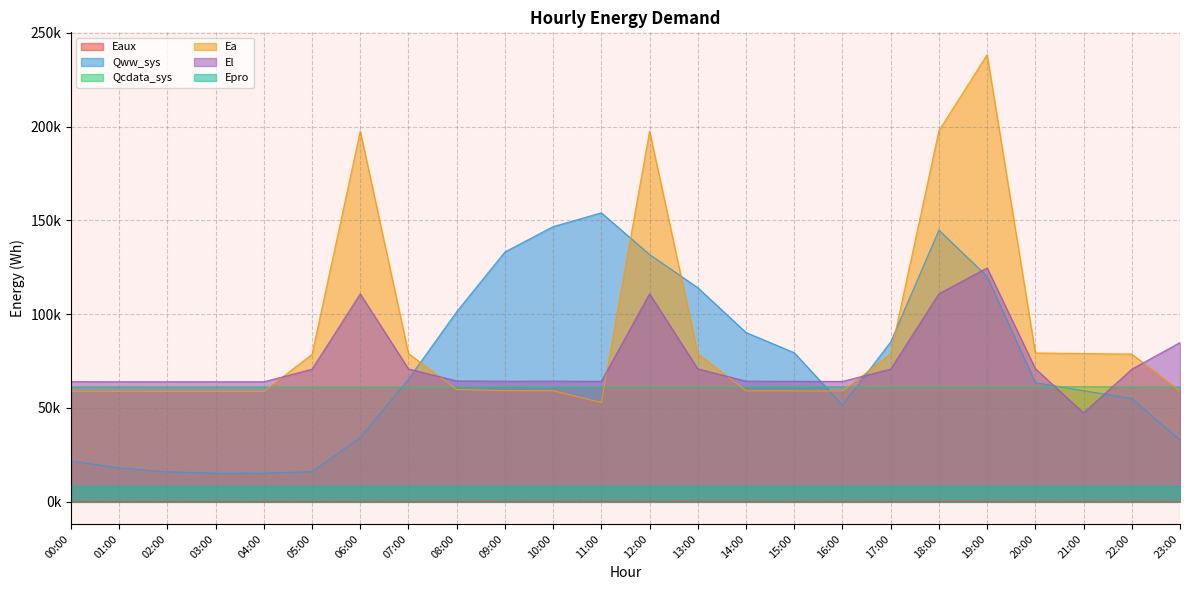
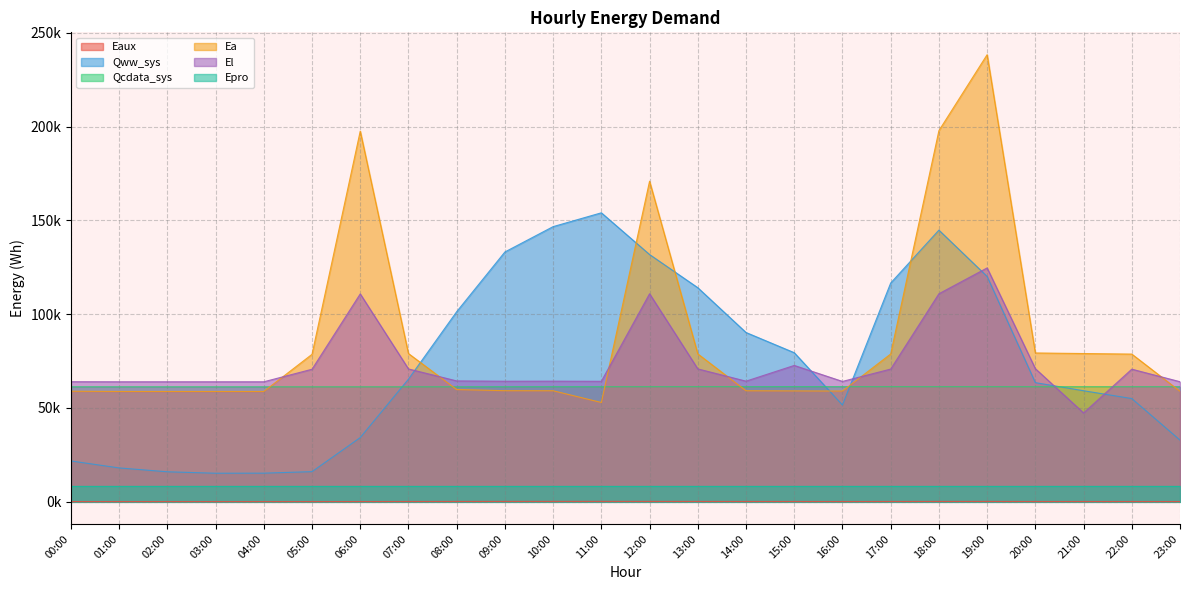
Ea, 12:00: 198000 -> 171000
El, 15:00: 64000 -> 73000
Qww_sys, 17:00: 85000 -> 117000
El, 23:00: 85000 -> 64000
